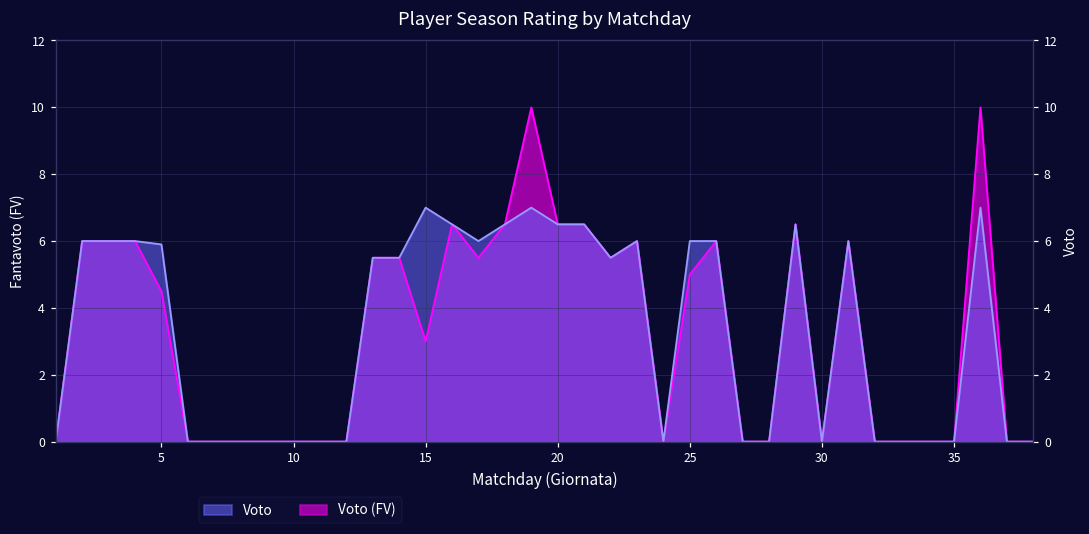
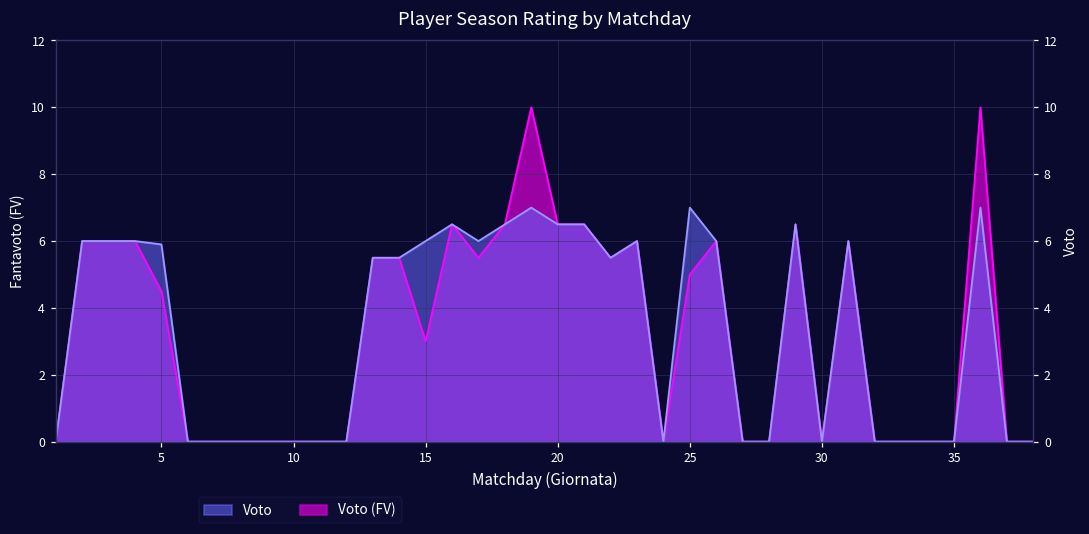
Voto, 15: 7 -> 6
Voto, 25: 6 -> 7
